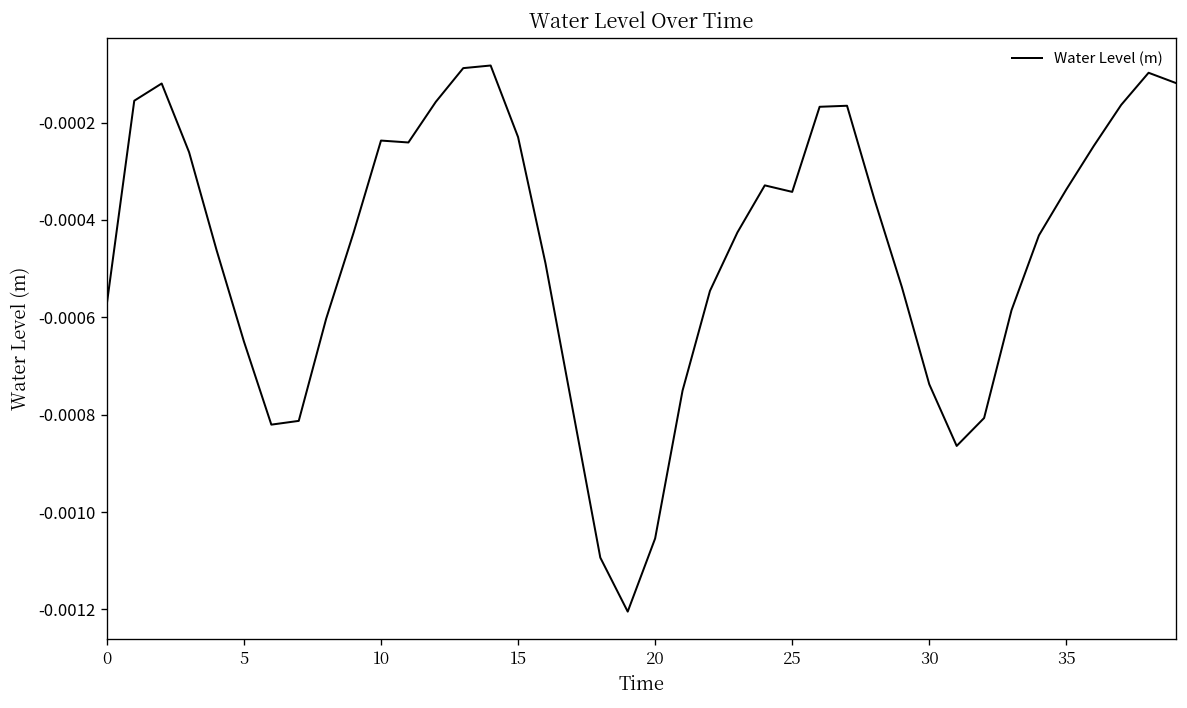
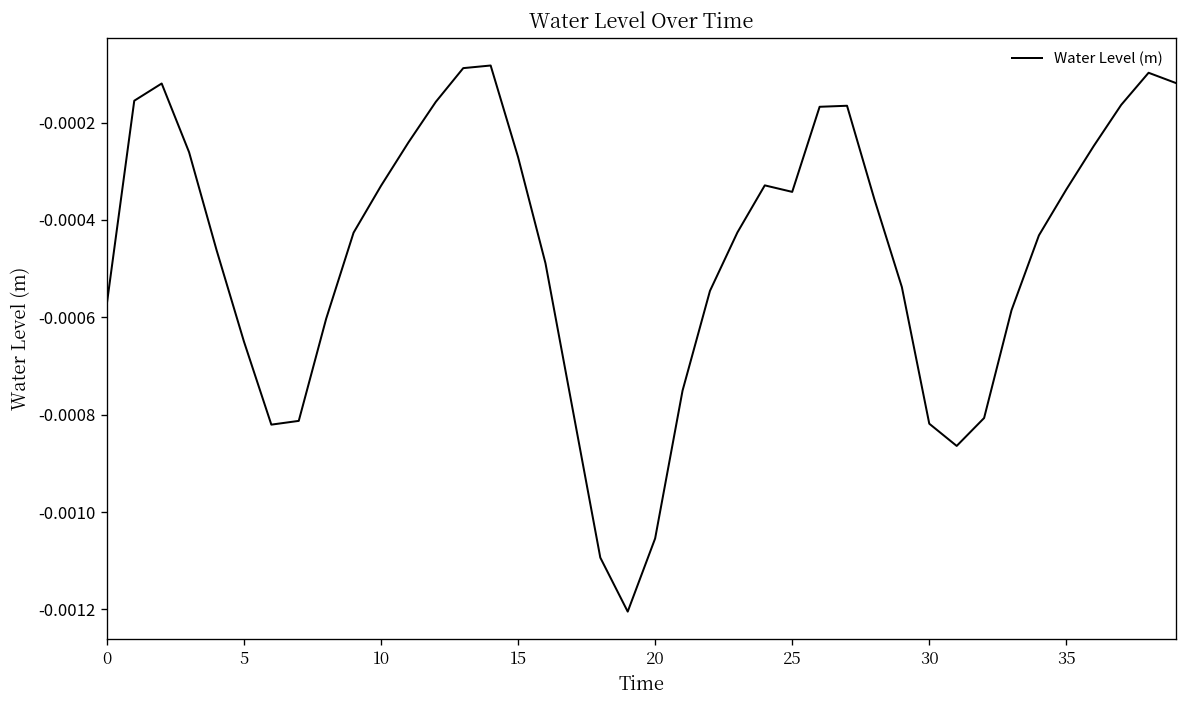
10: -0.00024 -> -0.00033
15: -0.00023 -> -0.00027
30: -0.00074 -> -0.00082
